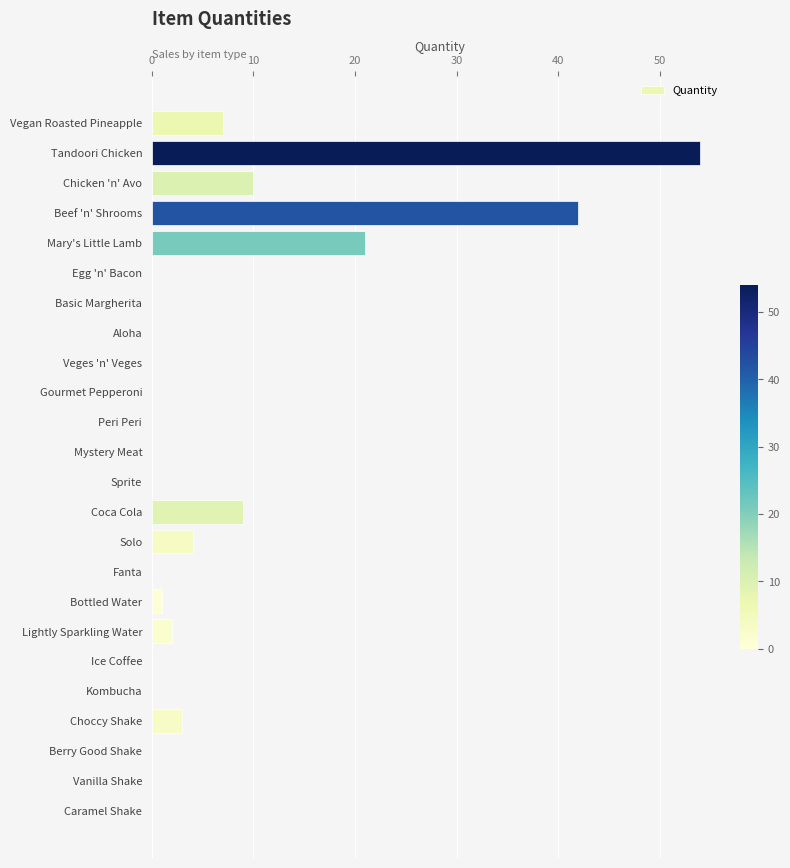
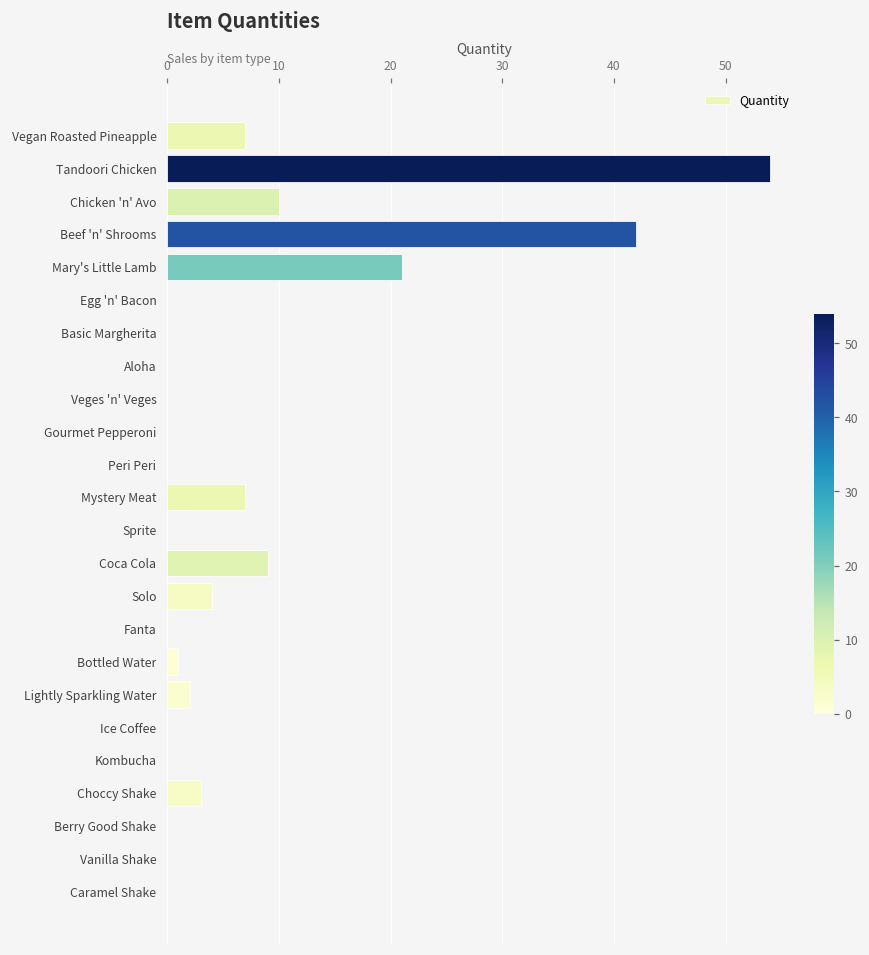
Mystery Meat: 0 -> 7
